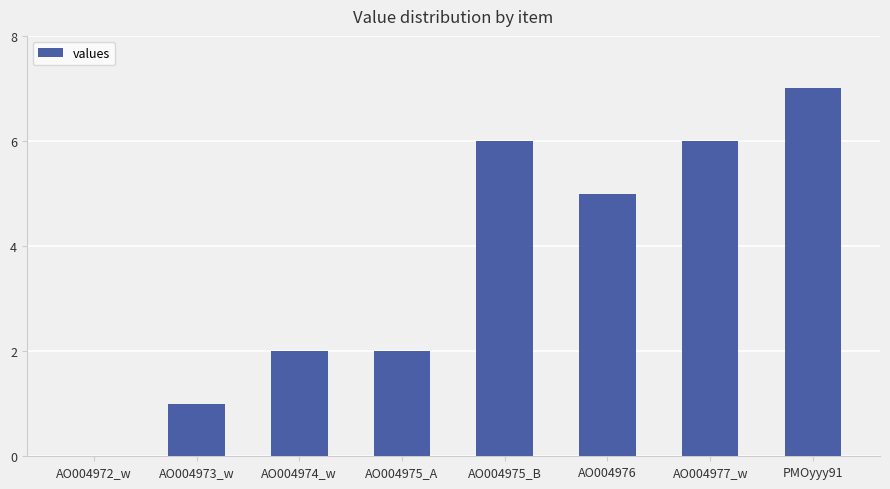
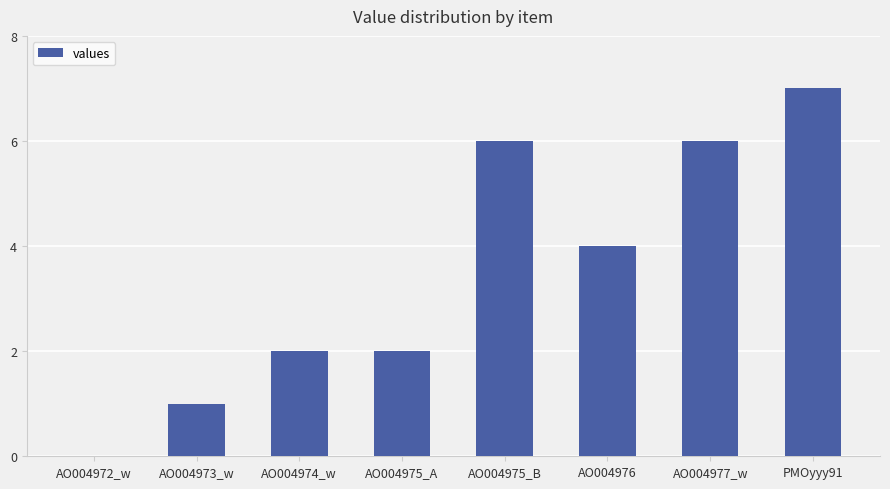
AO004976: 5 -> 4
